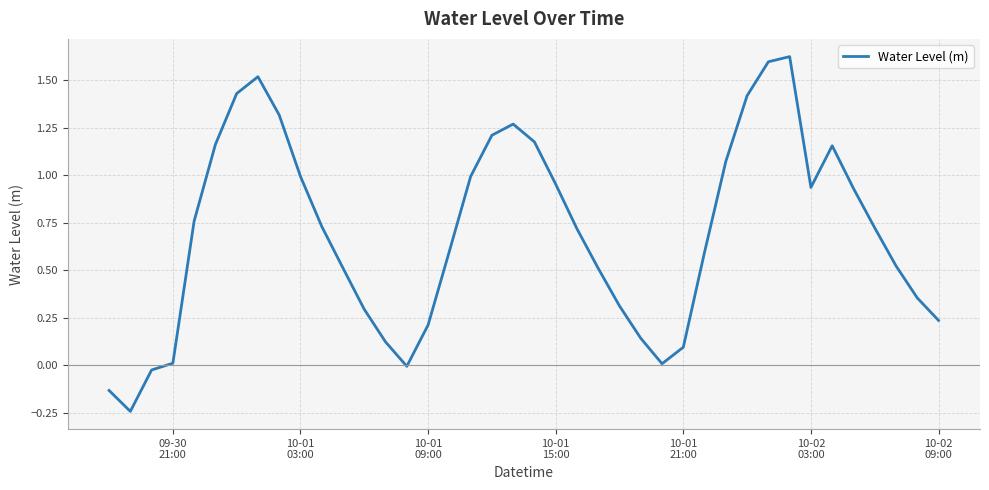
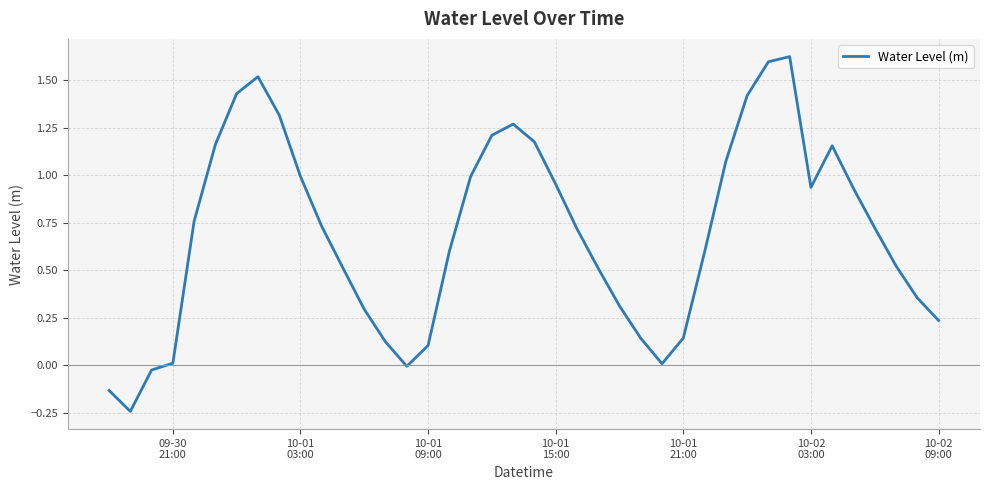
10-01 09:00: 0.21 -> 0.10
10-01 21:00: 0.09 -> 0.14
